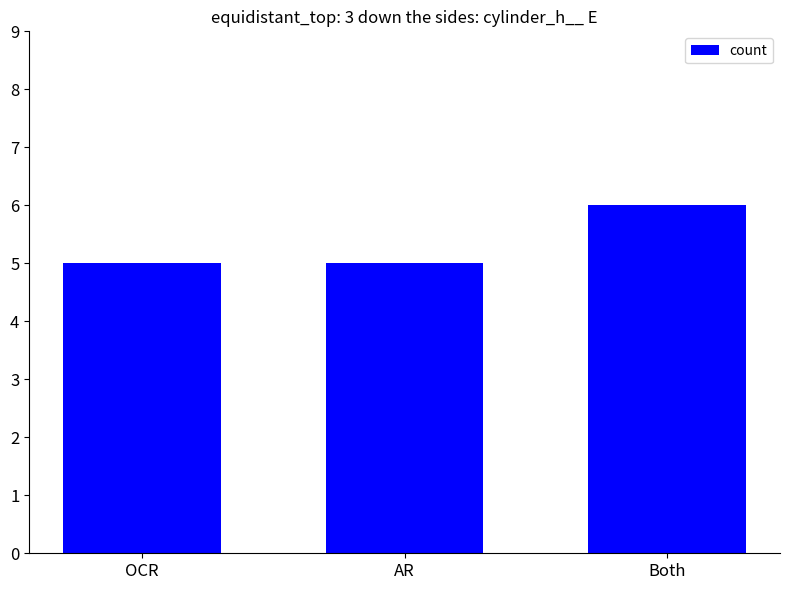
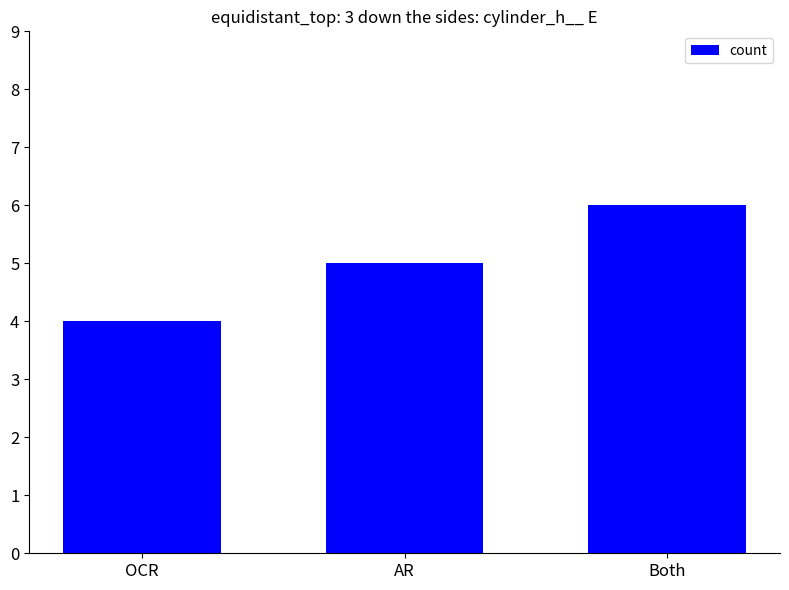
OCR: 5 -> 4
